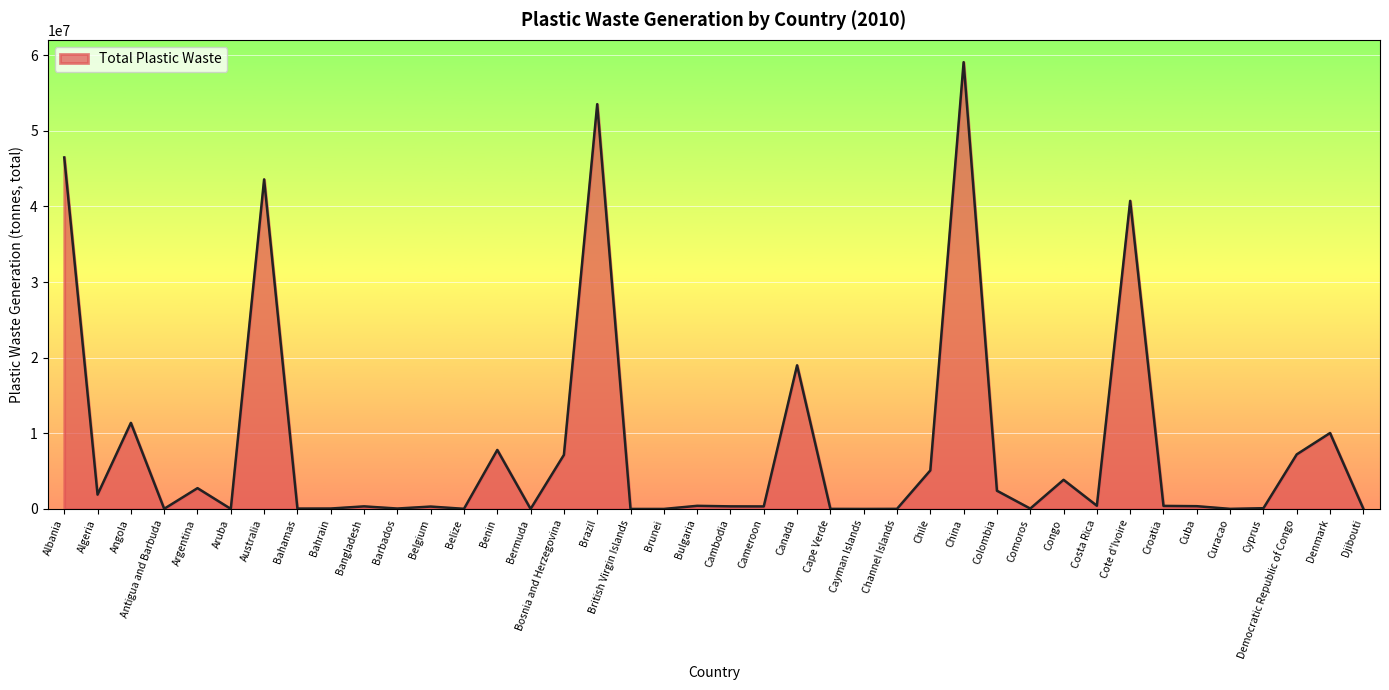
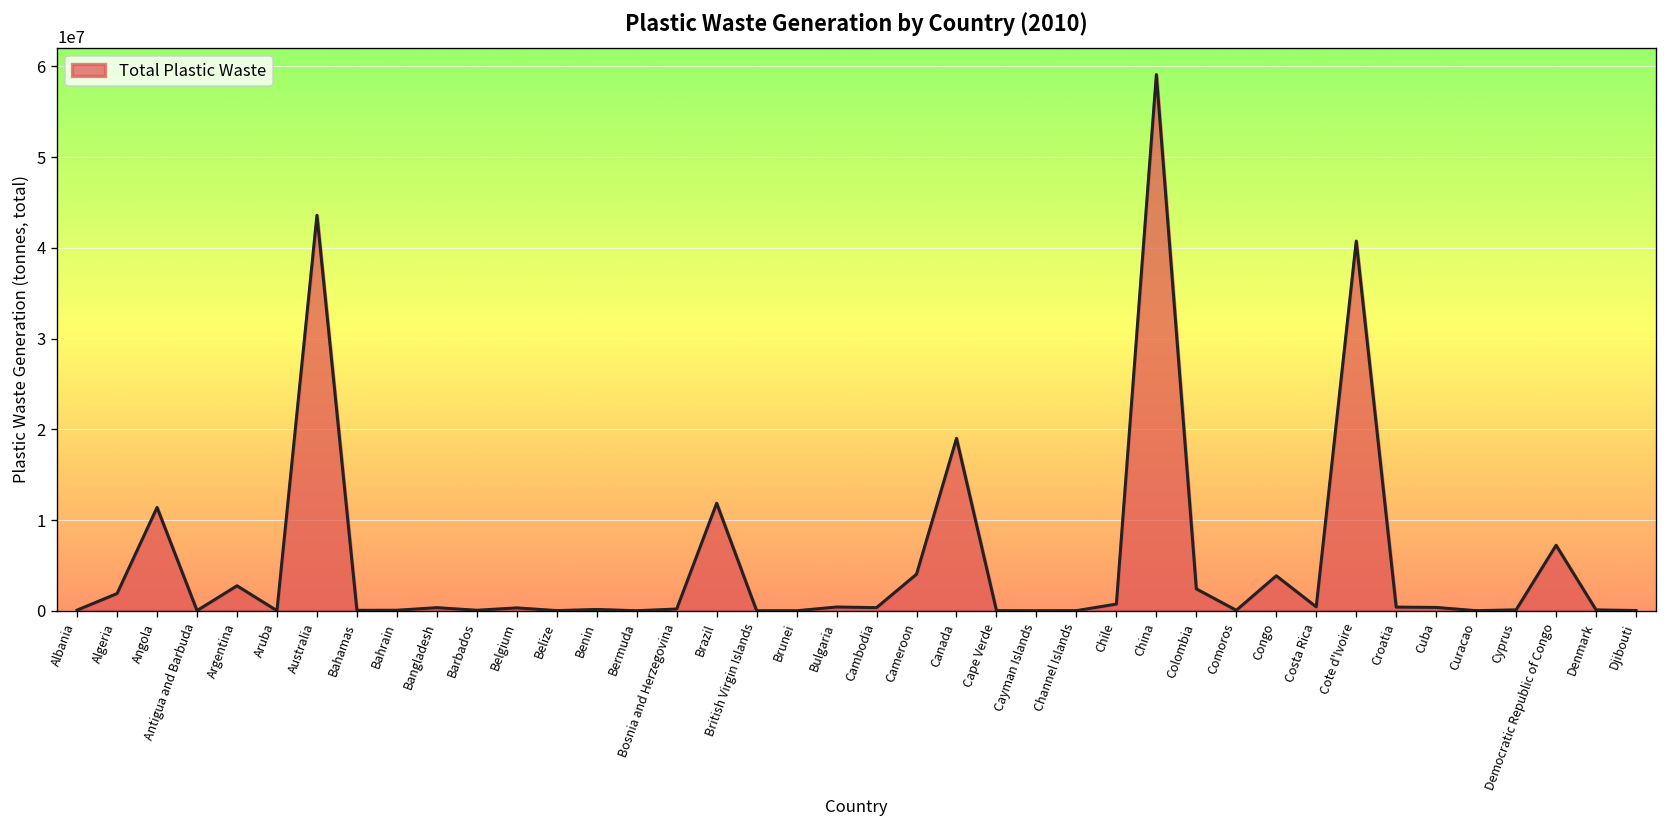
Albania: 46000000 -> 0
Benin: 8000000 -> 0
Bosnia and Herzegovina: 7000000 -> 0
Brazil: 54000000 -> 12000000
Cameroon: 0 -> 4000000
Chile: 5000000 -> 1000000
Denmark: 10000000 -> 0
